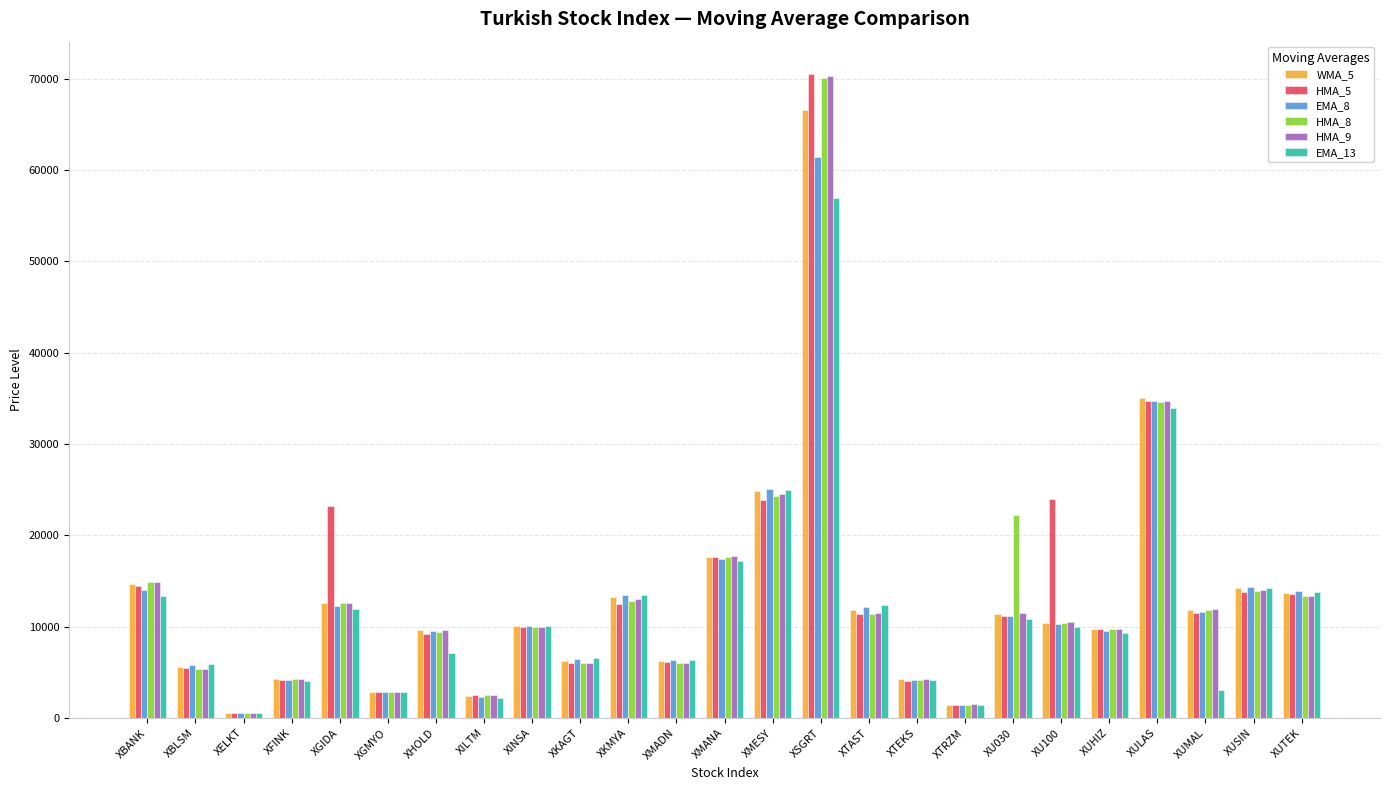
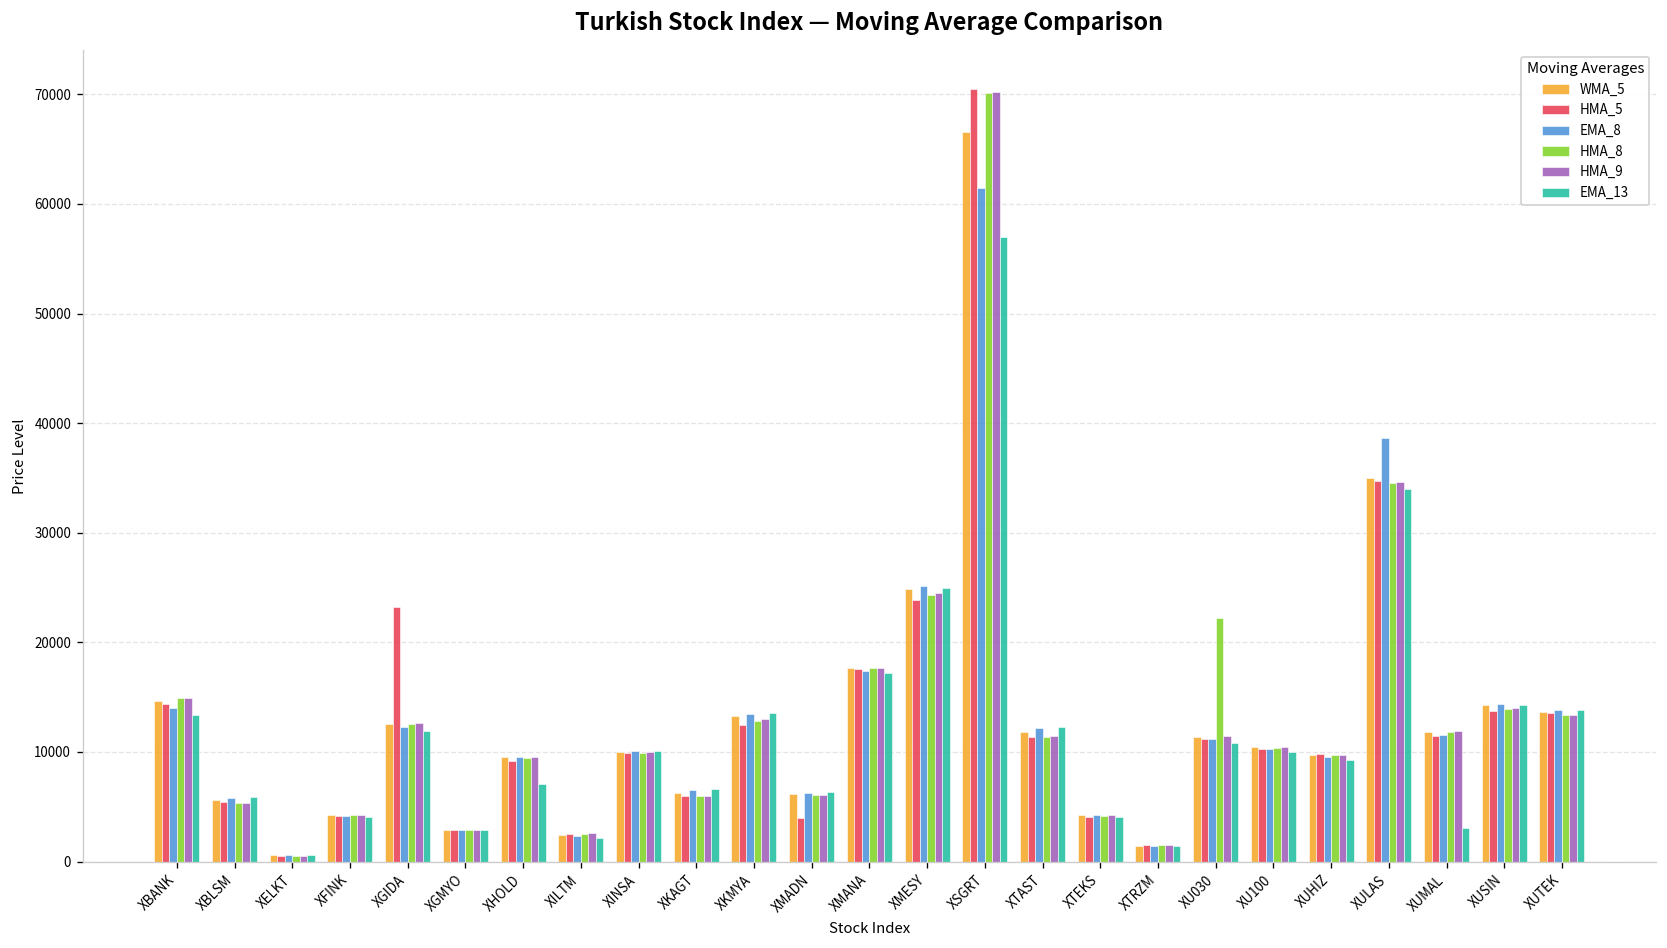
HMA_5, XMADN: 6000 -> 4000
HMA_5, XU100: 24000 -> 10000
EMA_8, XULAS: 35000 -> 39000
